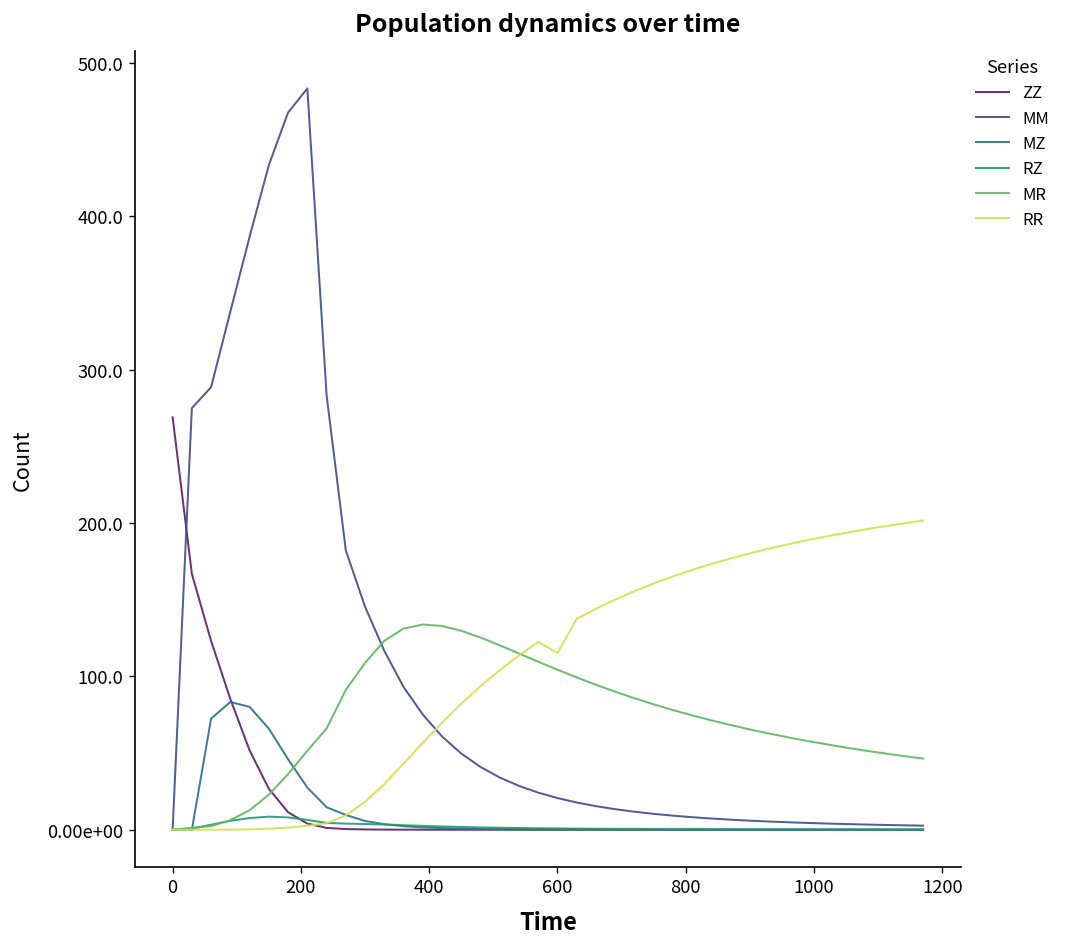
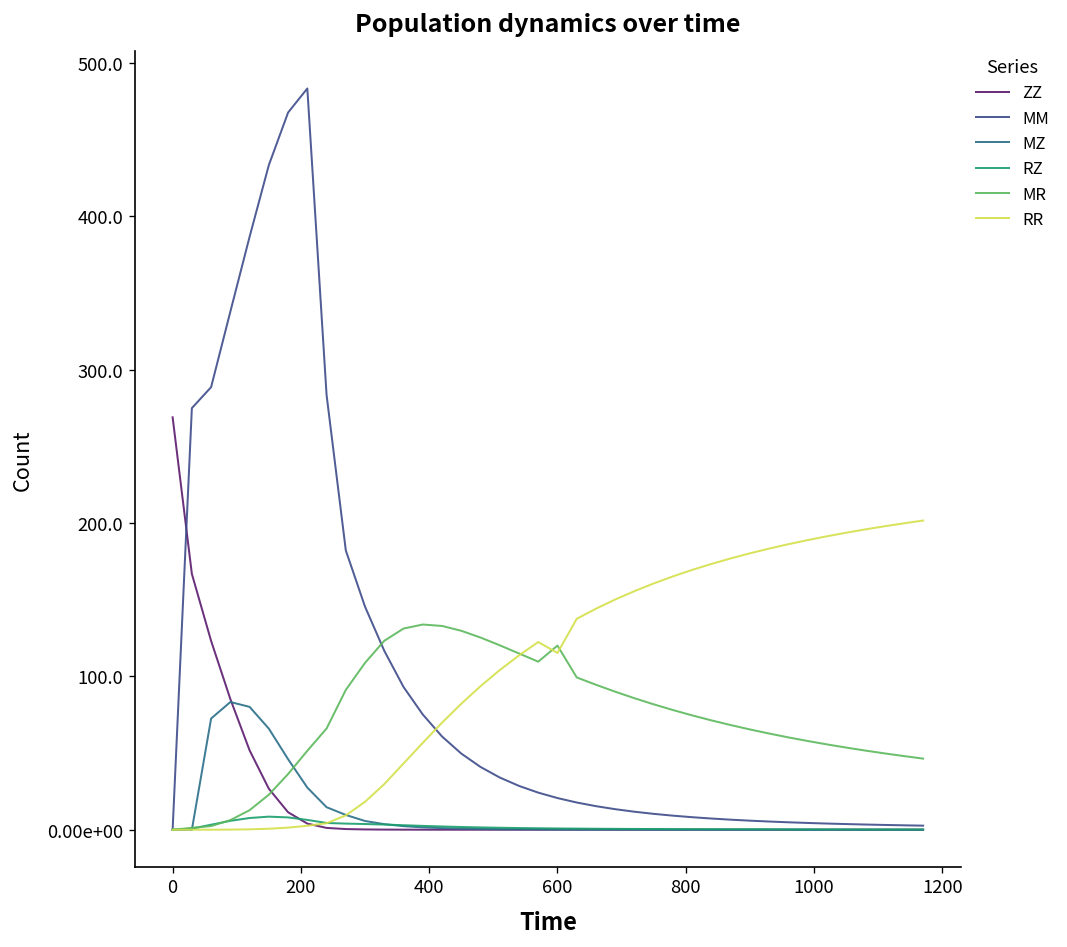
MR, 600: 104 -> 120
